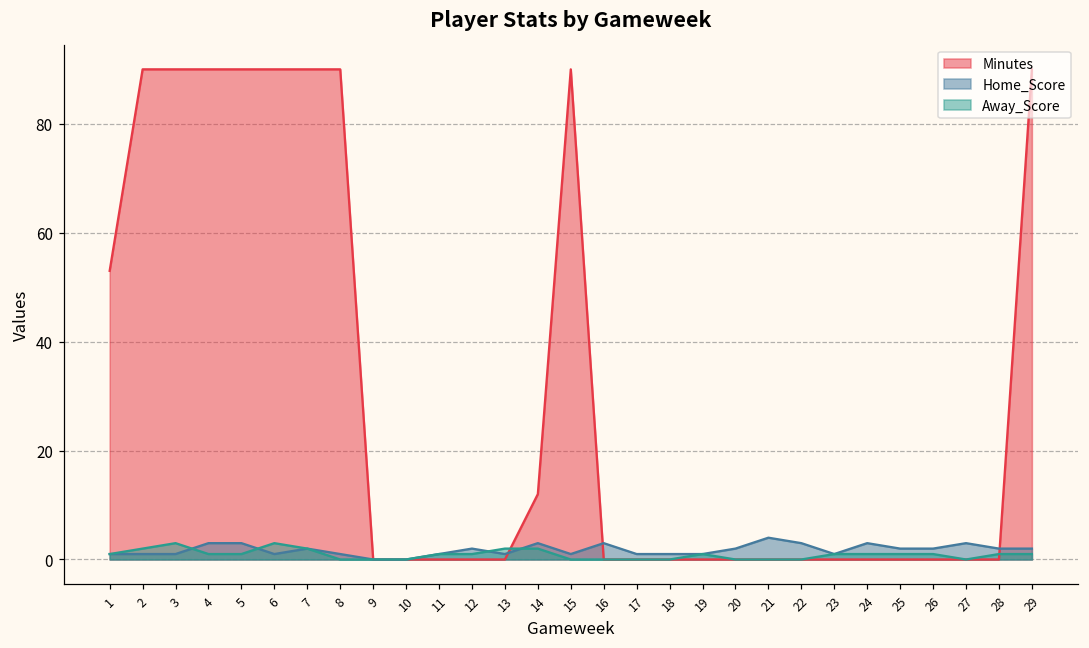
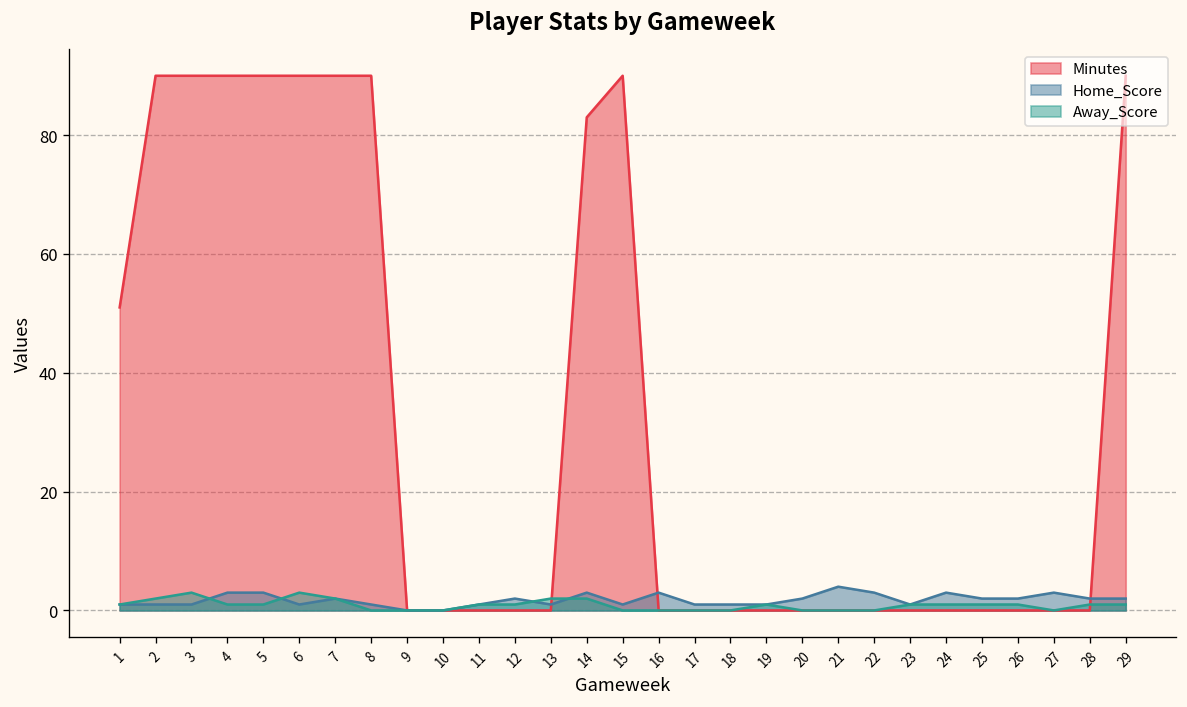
Minutes, 1: 53 -> 51
Minutes, 14: 12 -> 83
